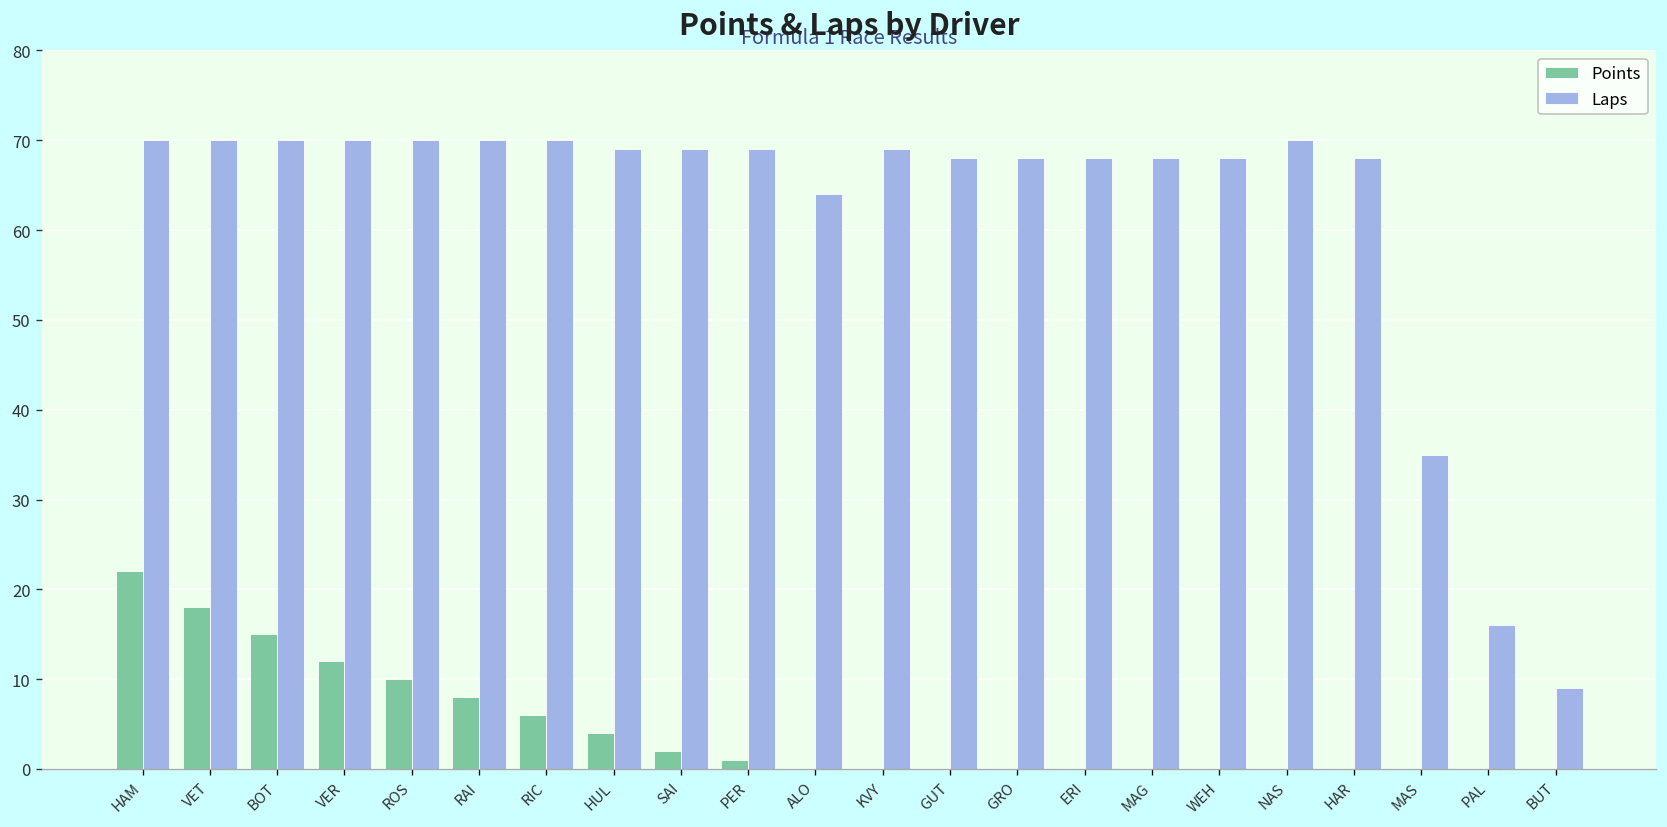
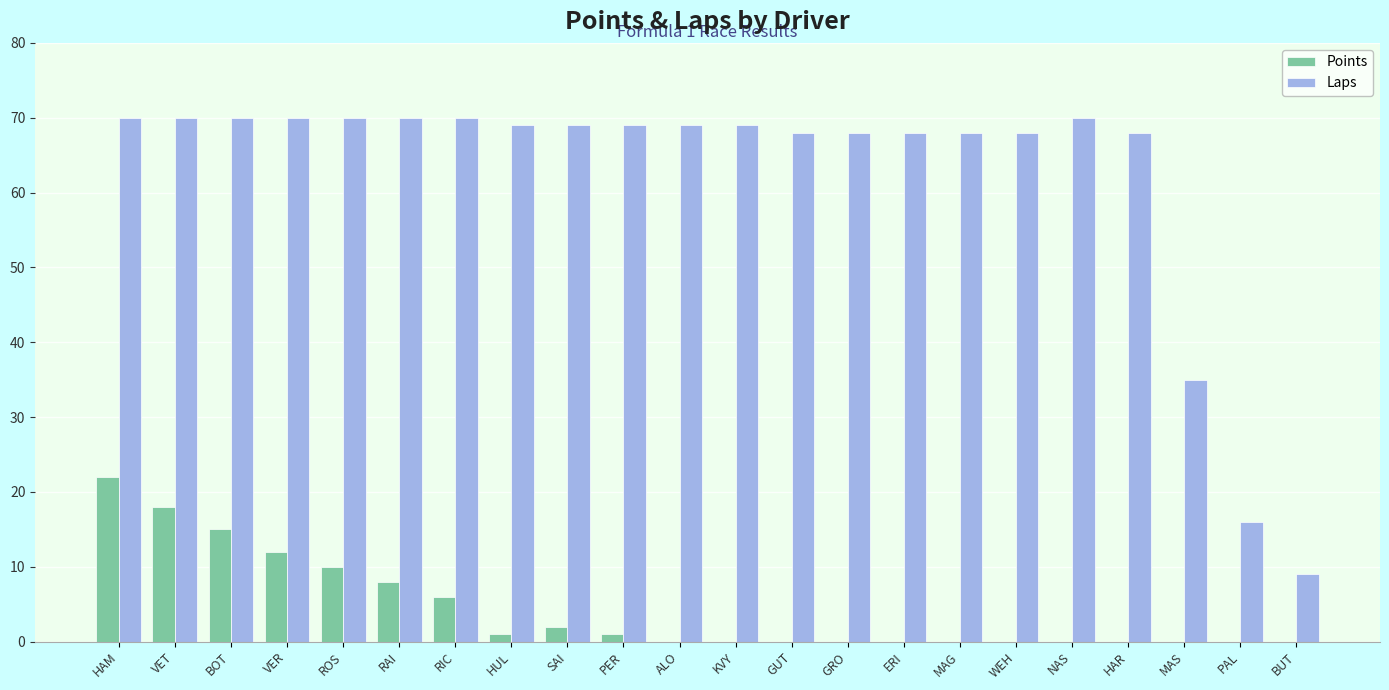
Points, HUL: 4 -> 1
Laps, ALO: 64 -> 69
